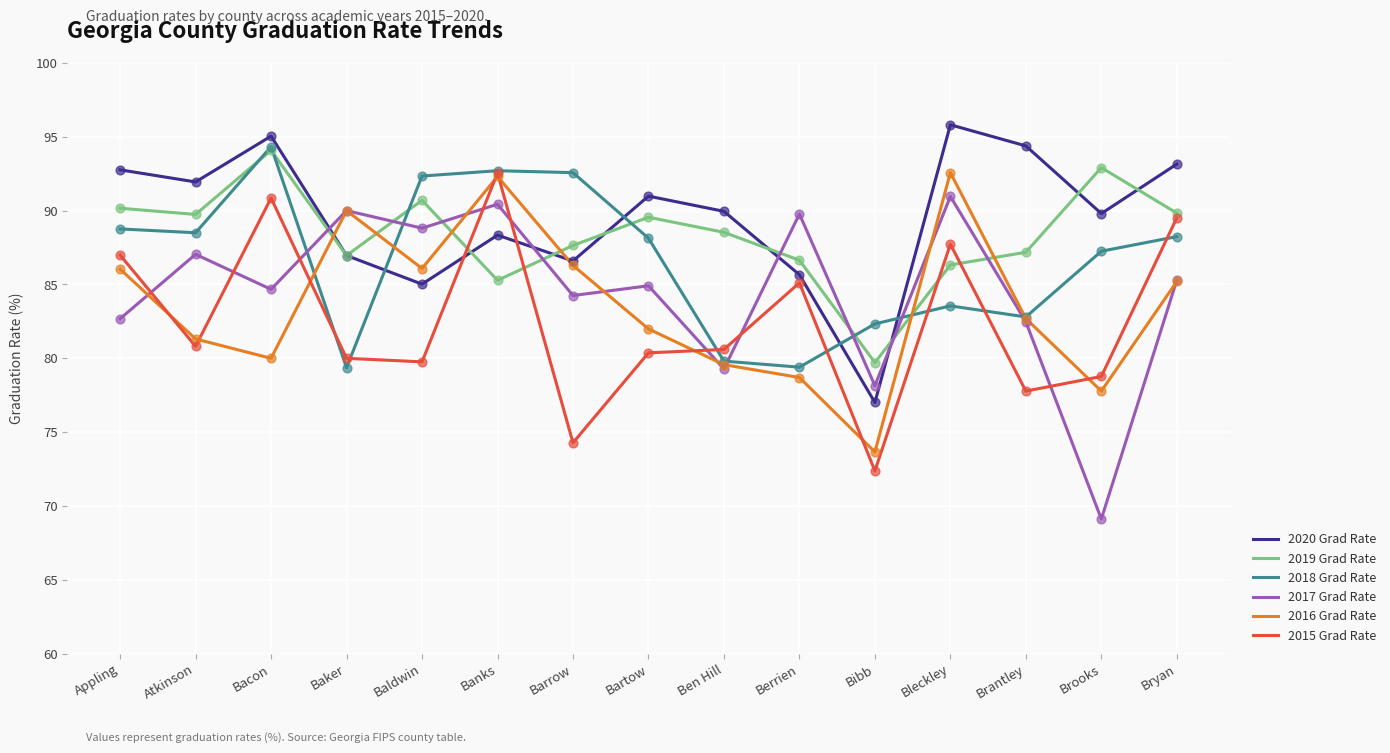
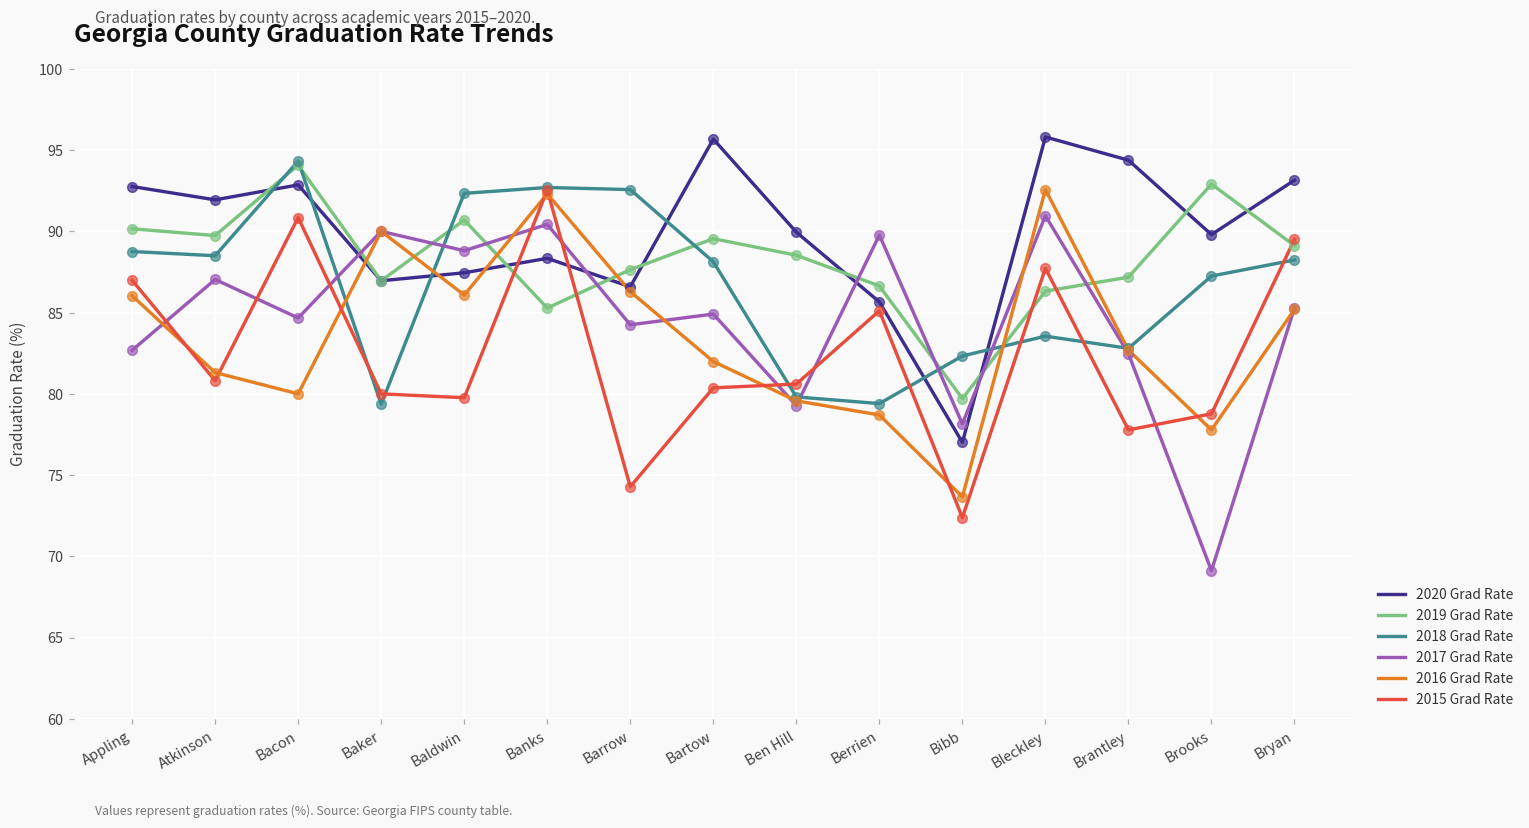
2020 Grad Rate, Bacon: 95.0 -> 92.9
2020 Grad Rate, Baldwin: 85.0 -> 87.5
2020 Grad Rate, Bartow: 91.0 -> 95.7
2019 Grad Rate, Bryan: 89.8 -> 89.1
